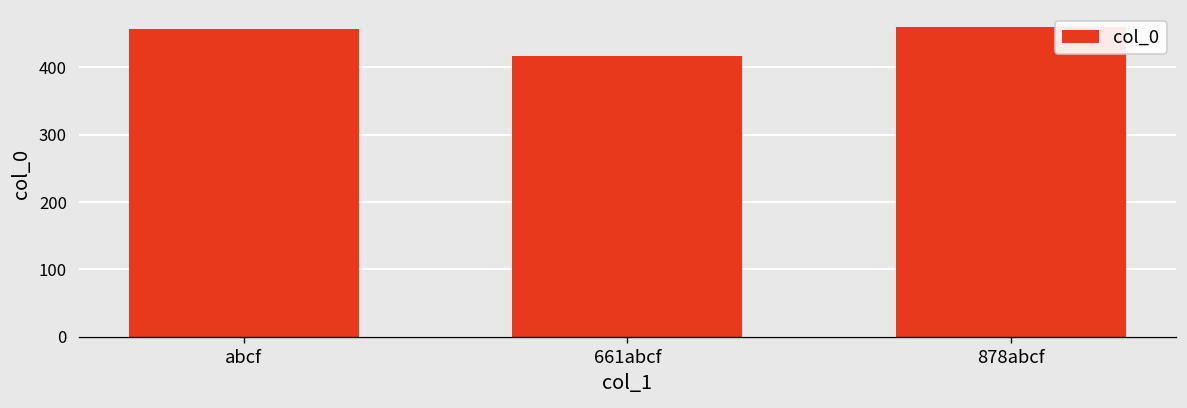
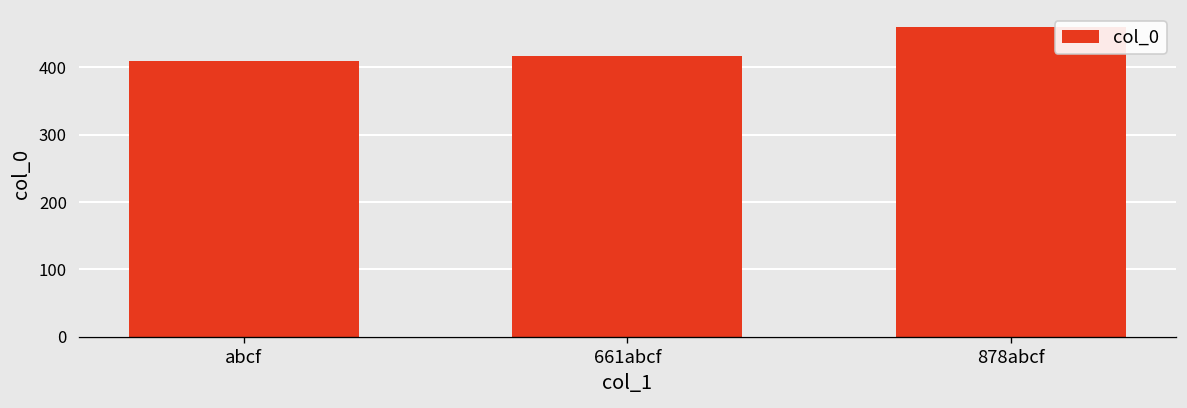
abcf: 460 -> 410
